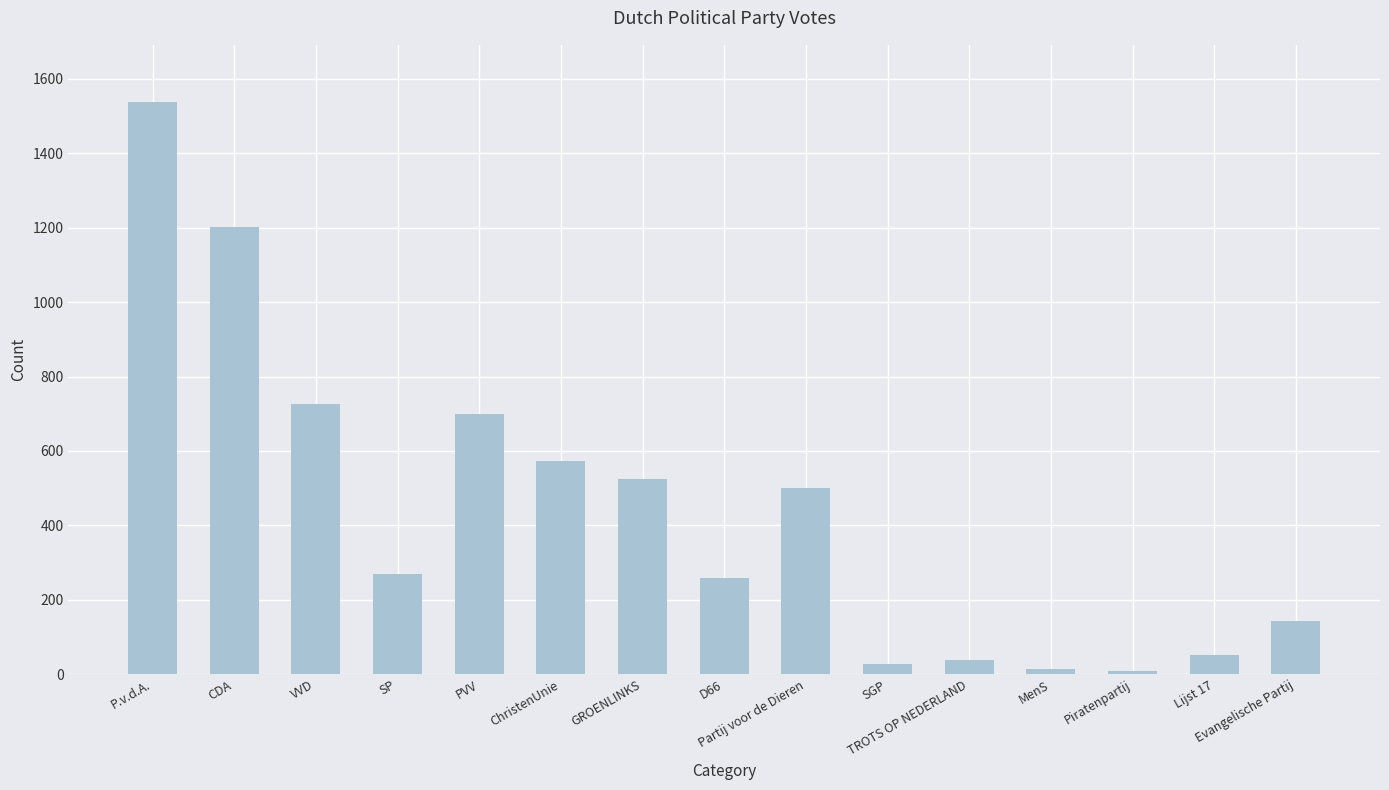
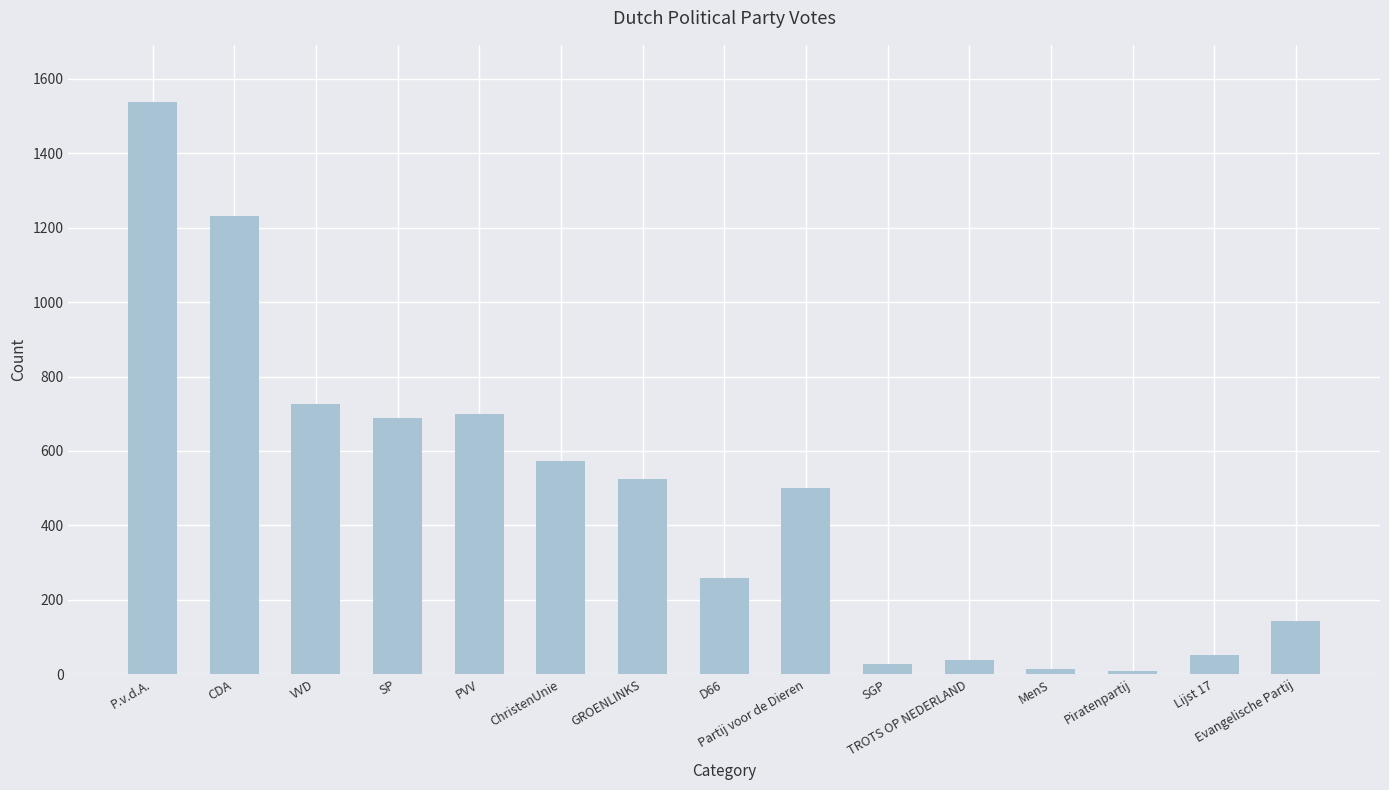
CDA: 1200 -> 1230
SP: 270 -> 690
